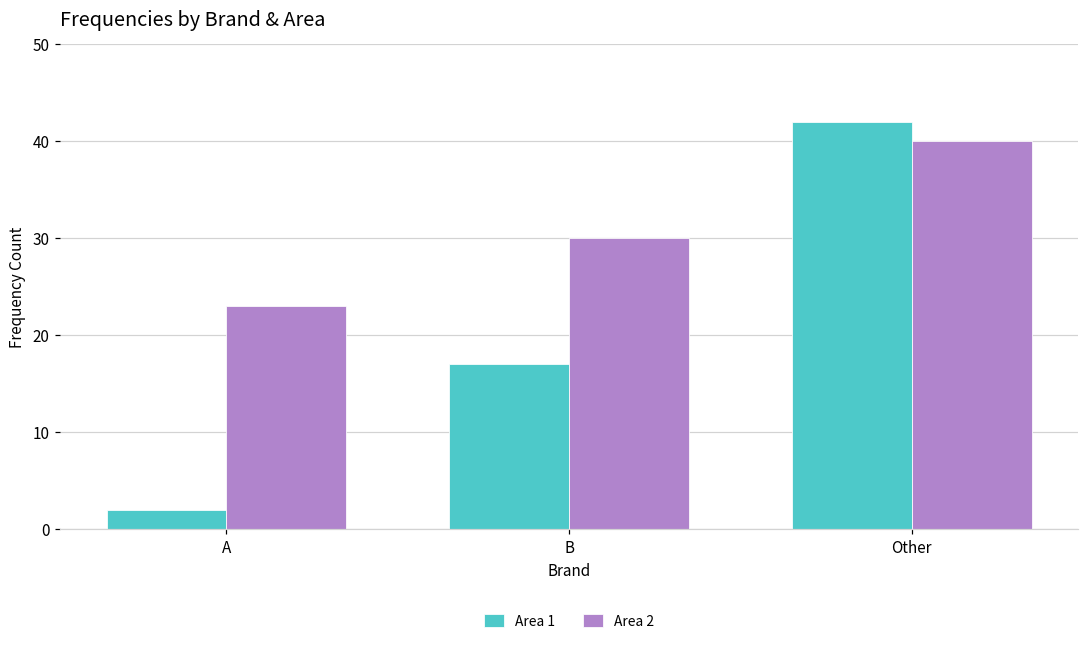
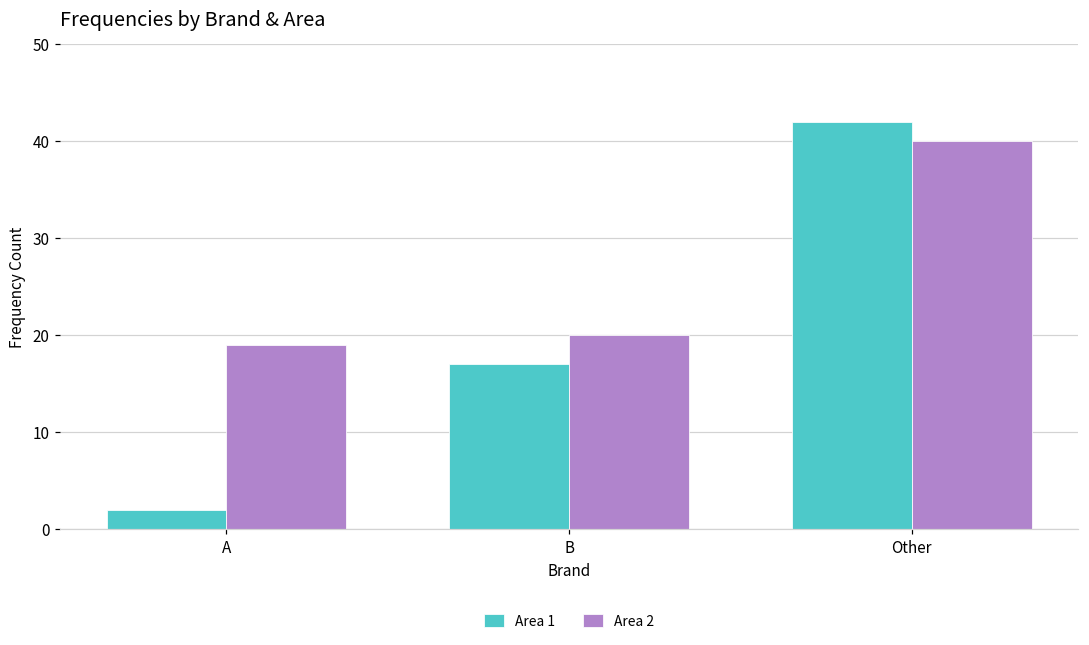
Area 2, A: 23 -> 19
Area 2, B: 30 -> 20
